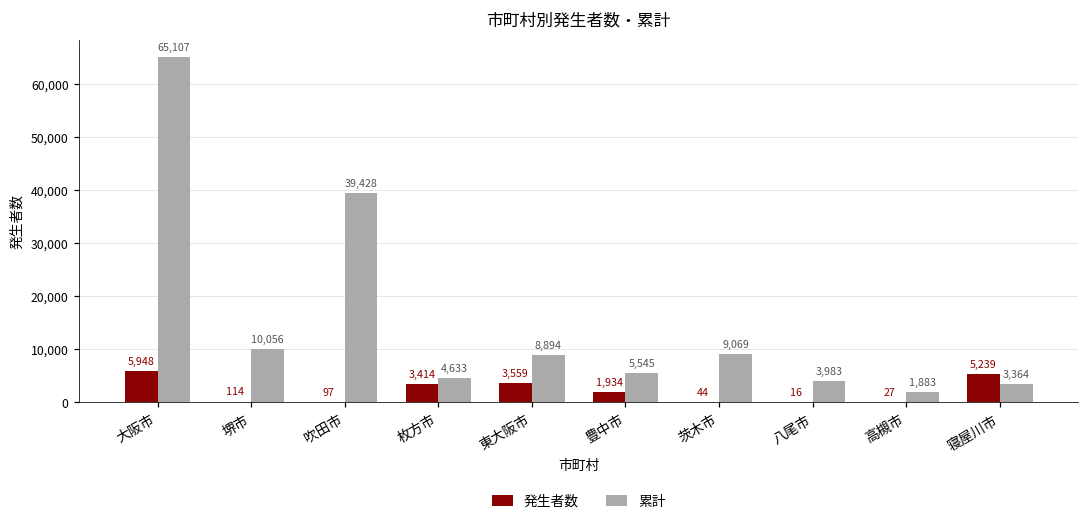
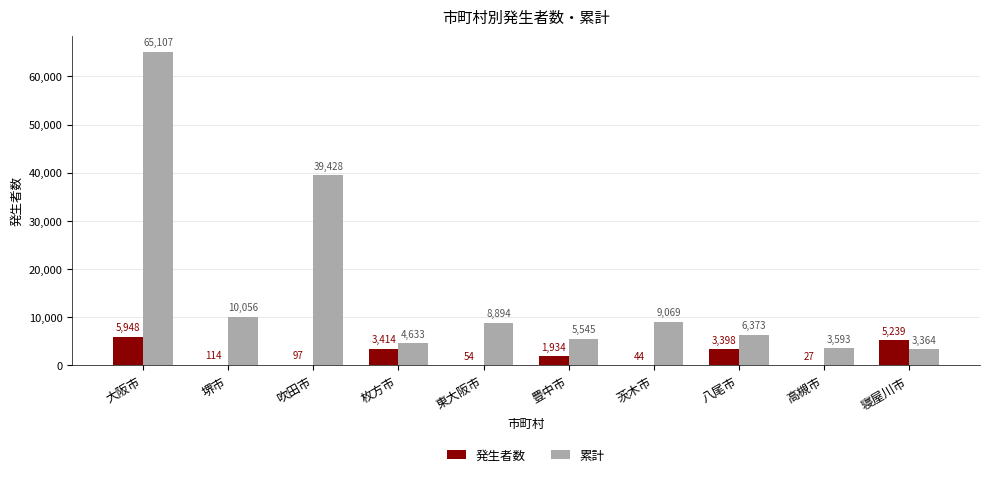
発生者数, 東大阪市: 3,559 -> 54
発生者数, 八尾市: 16 -> 3,398
累計, 八尾市: 3,983 -> 6,373
累計, 高槻市: 1,883 -> 3,593
